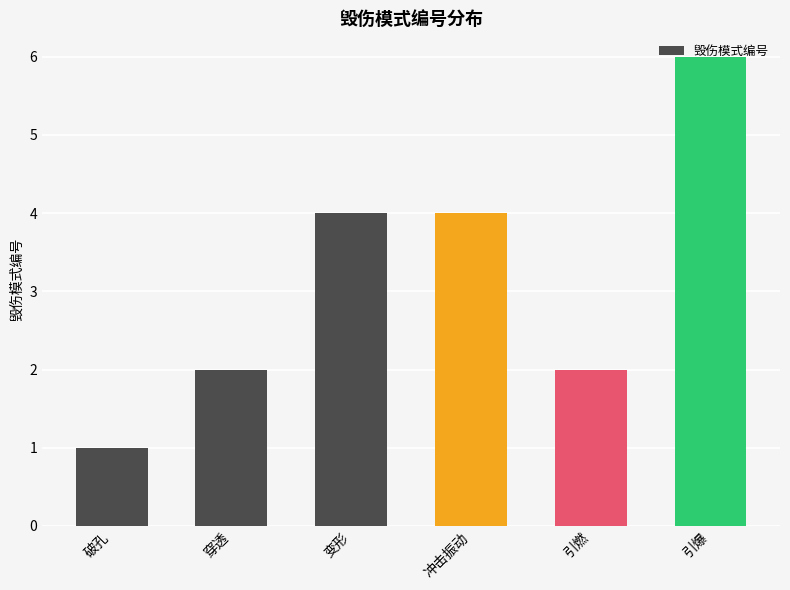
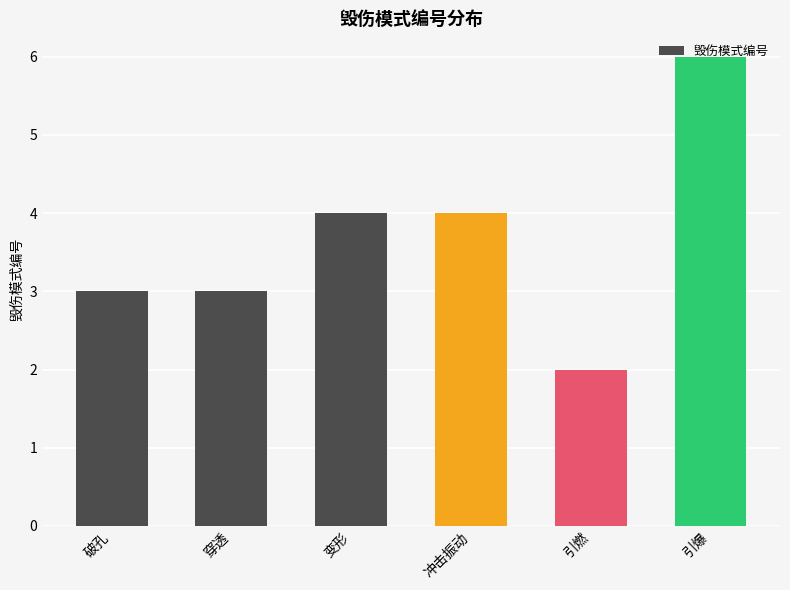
破孔: 1 -> 3
穿透: 2 -> 3
